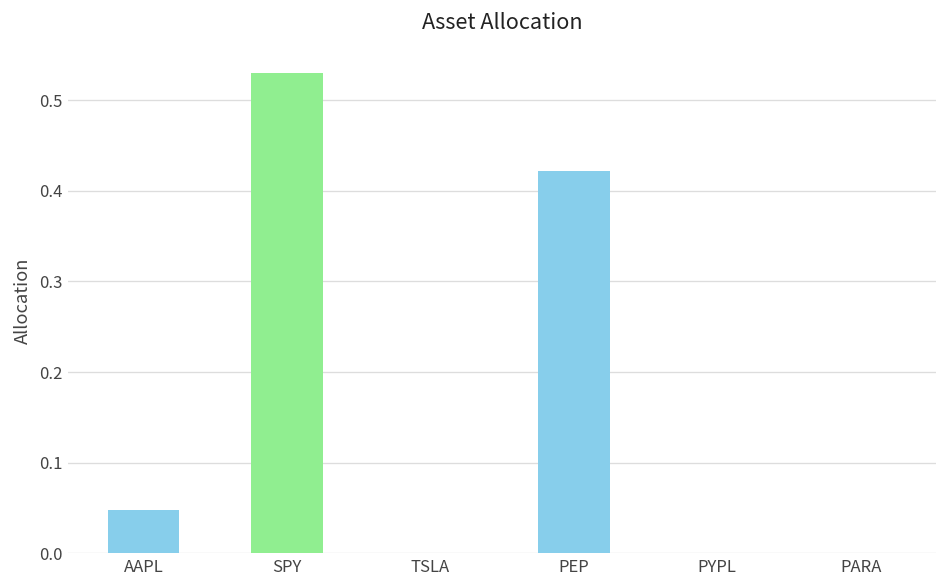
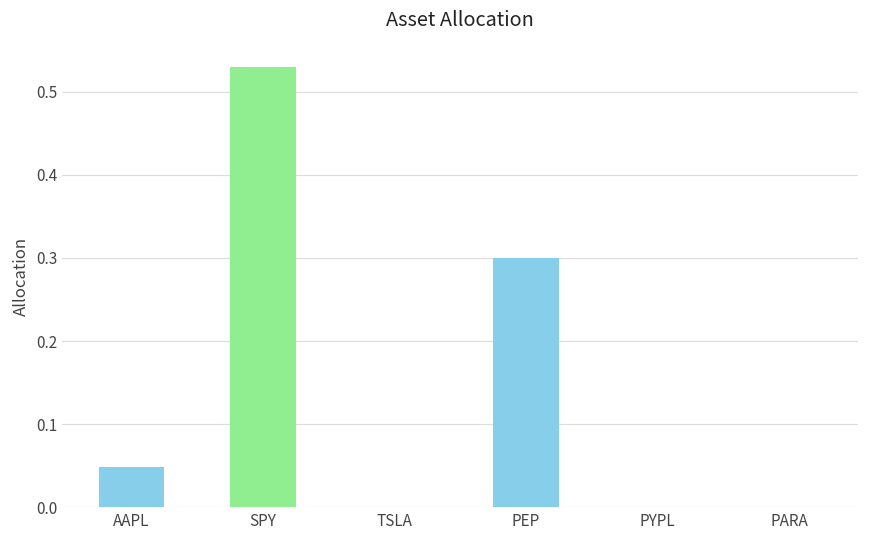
PEP: 0.42 -> 0.30
